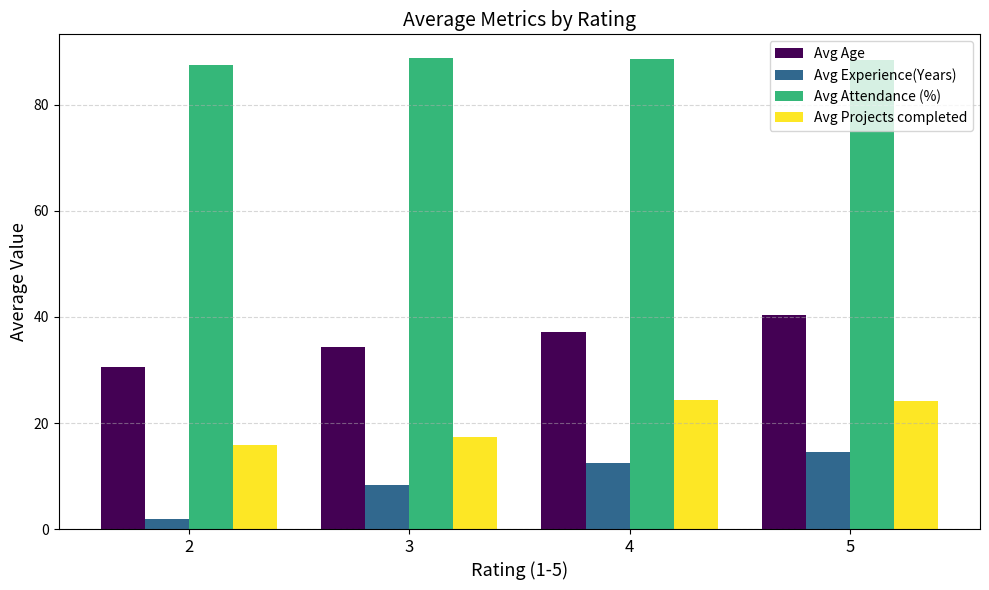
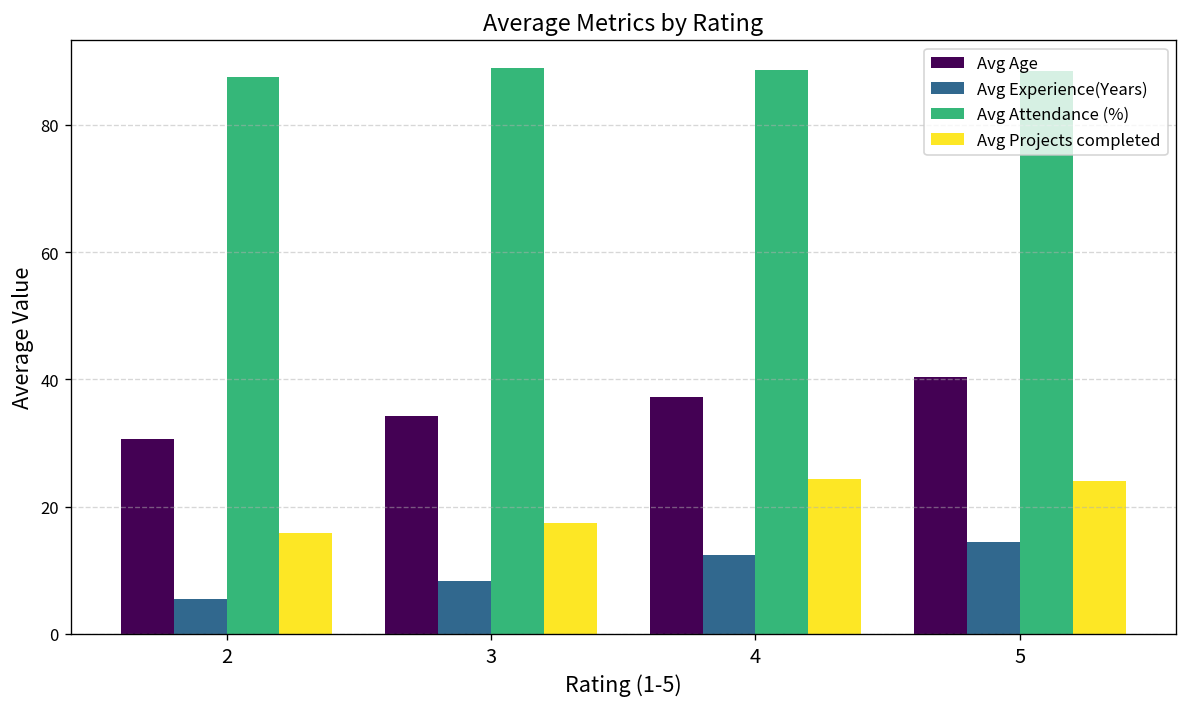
Avg Experience(Years), 2: 2 -> 6
